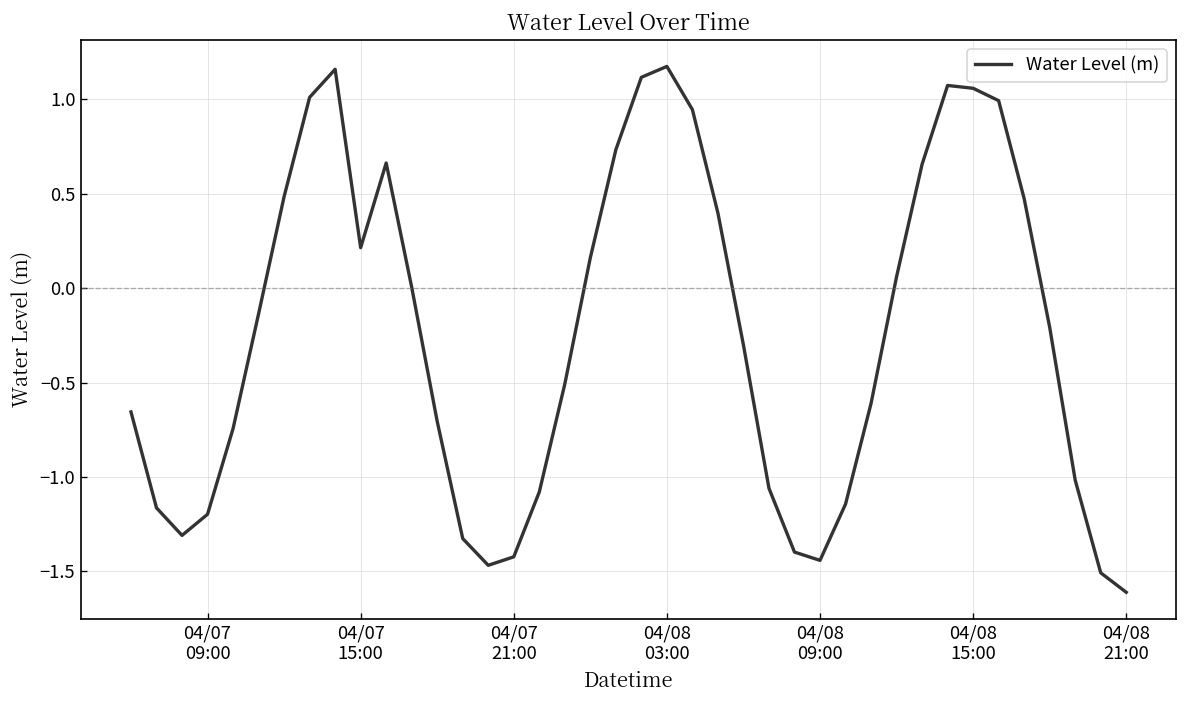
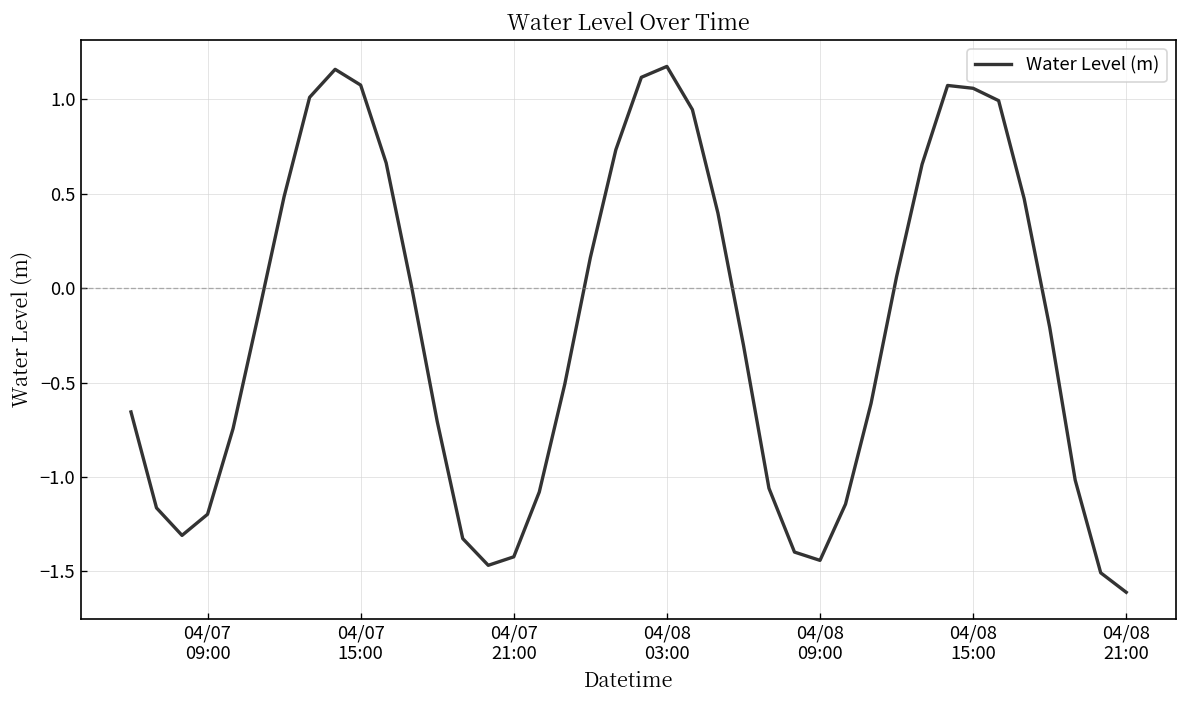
04/07 15:00: 0.21 -> 1.08
